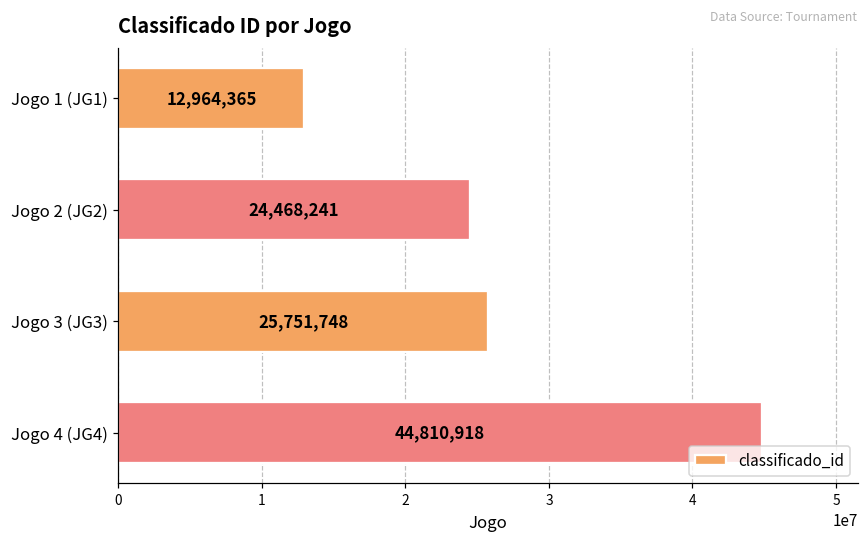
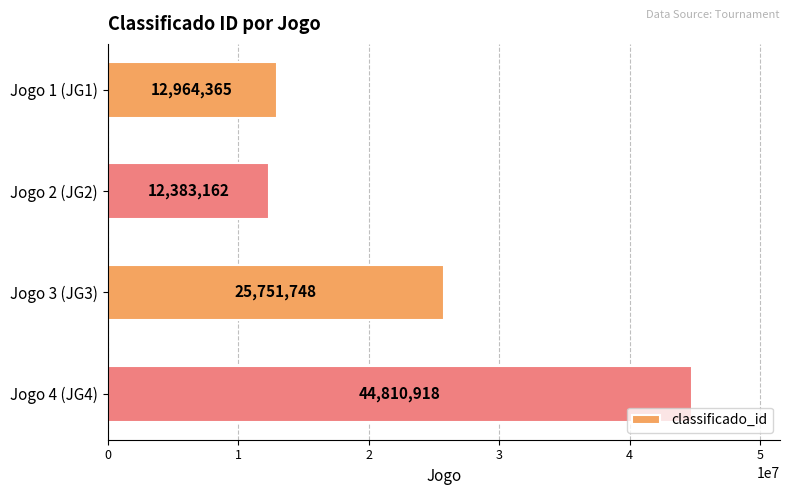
Jogo 2 (JG2): 24,468,241 -> 12,383,162
